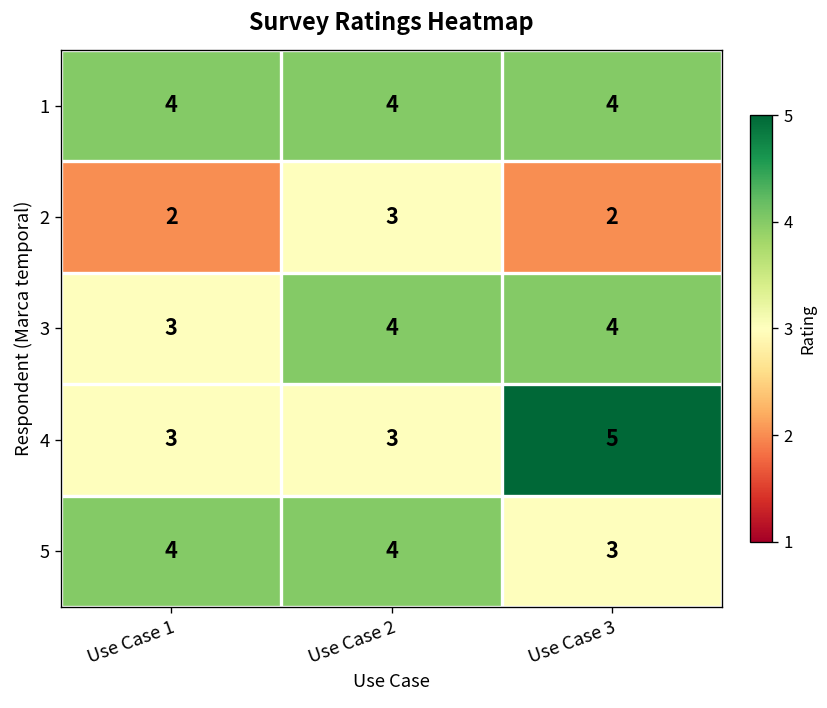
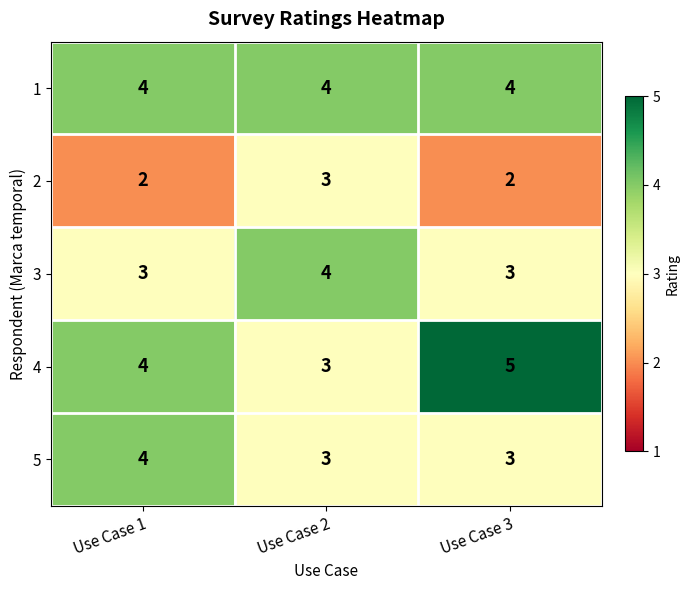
3, Use Case 3: 4 -> 3
4, Use Case 1: 3 -> 4
5, Use Case 2: 4 -> 3
